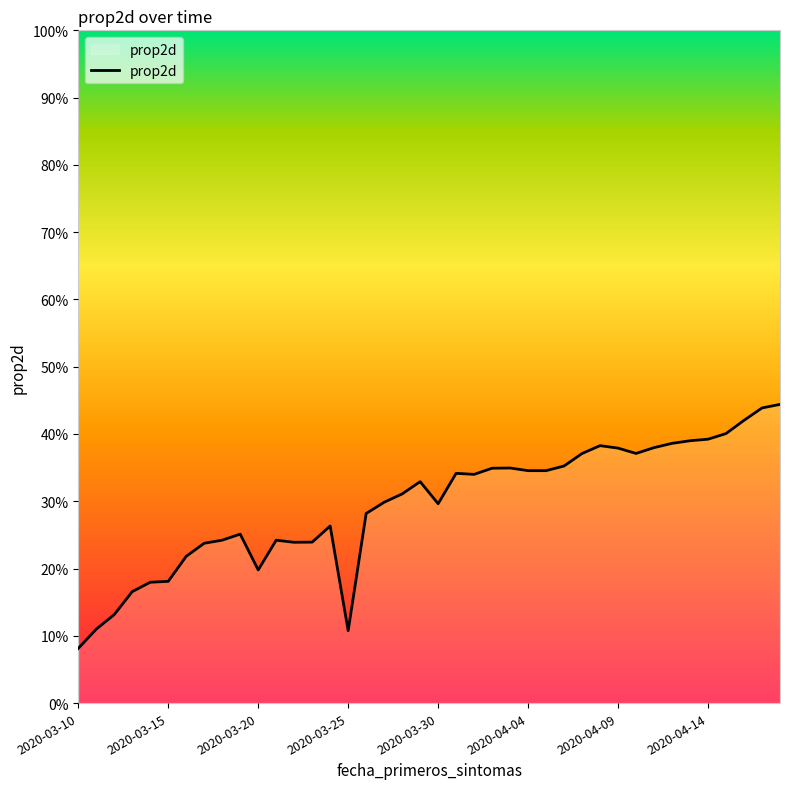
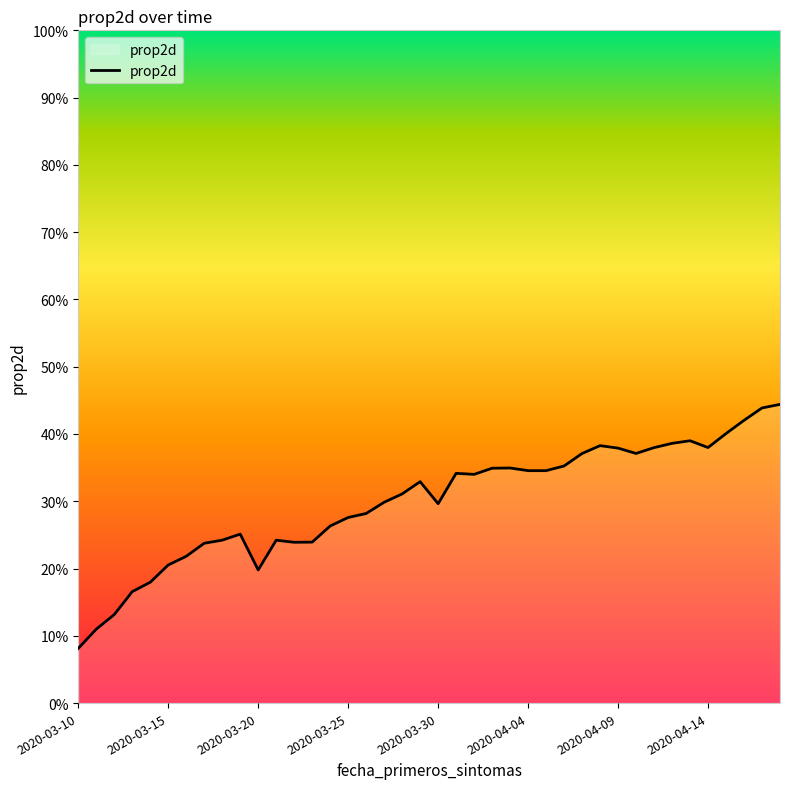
2020-03-15: 18% -> 21%
2020-03-25: 11% -> 28%
2020-04-14: 39% -> 38%
